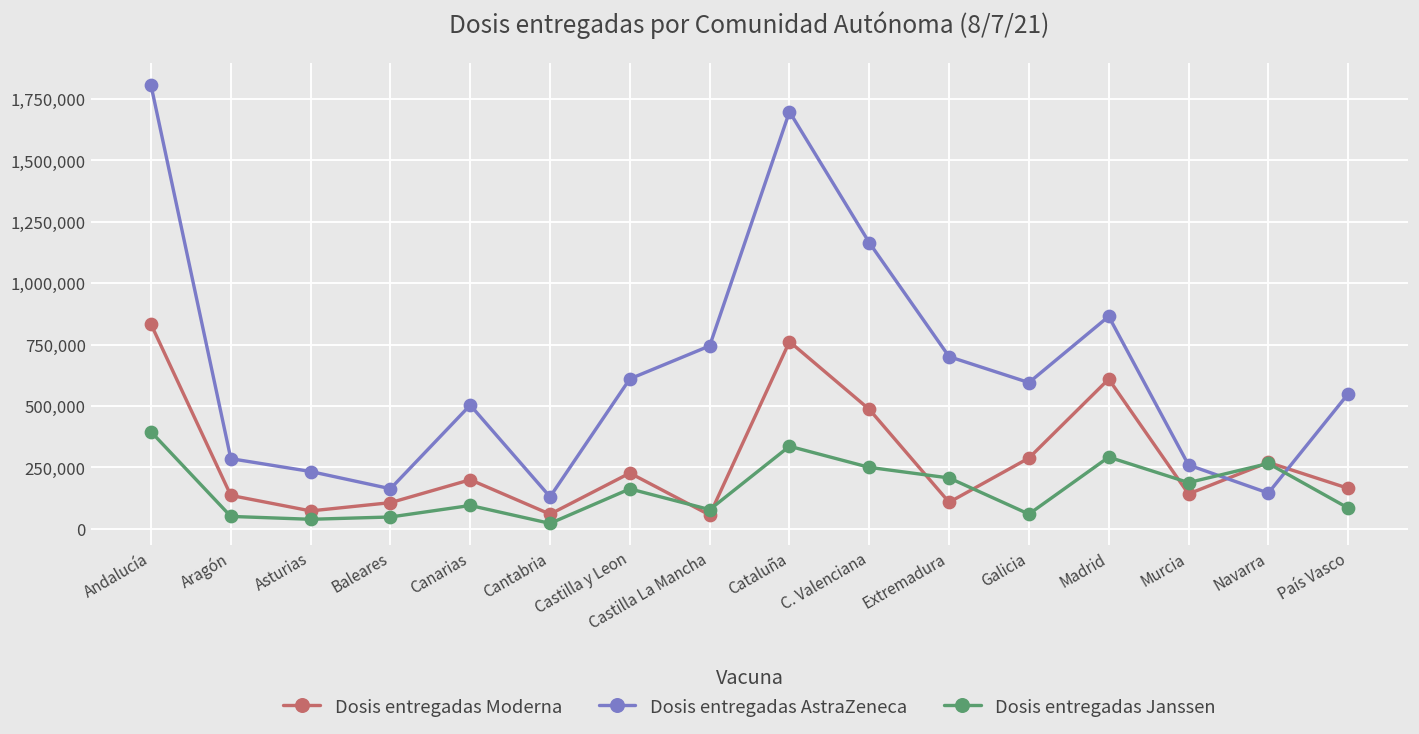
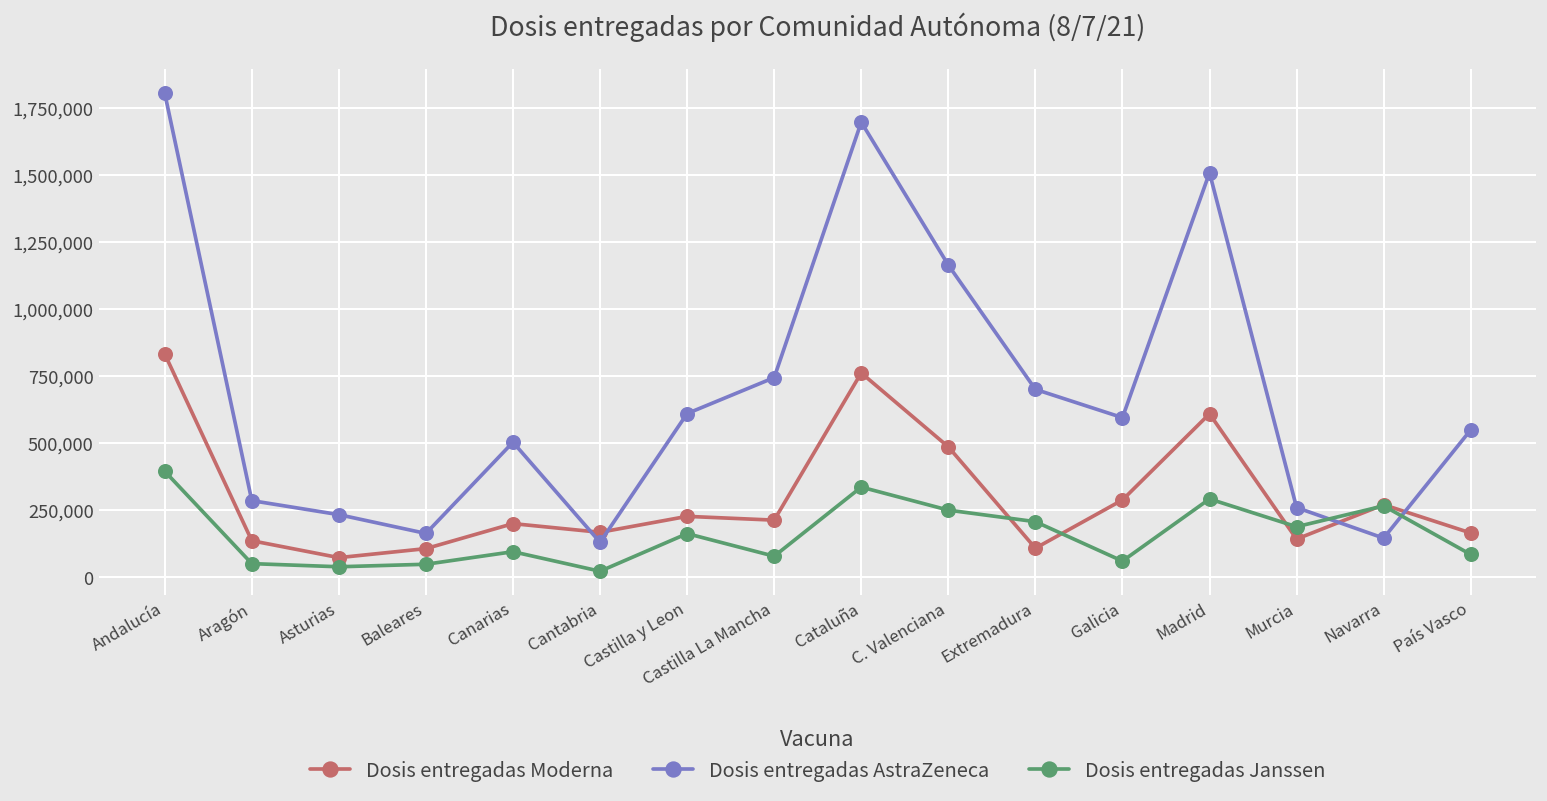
Dosis entregadas Moderna, Cantabria: 60,000 -> 170,000
Dosis entregadas Moderna, Castilla La Mancha: 60,000 -> 210,000
Dosis entregadas AstraZeneca, Madrid: 870,000 -> 1,510,000
